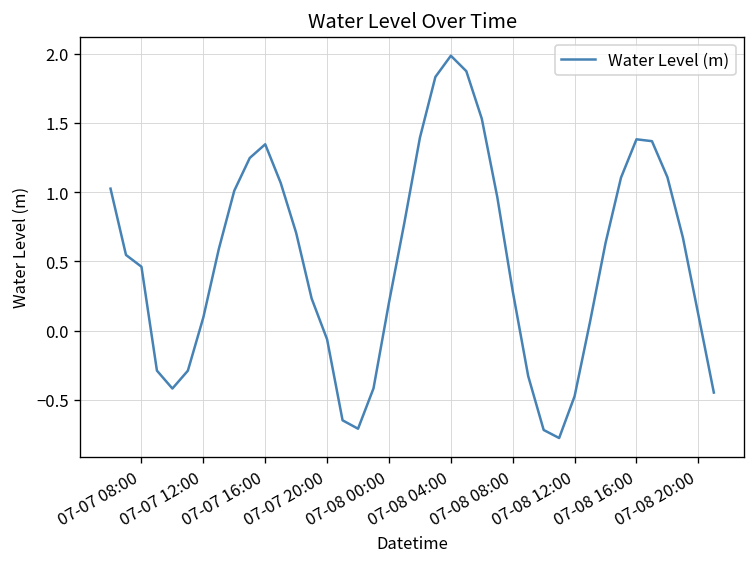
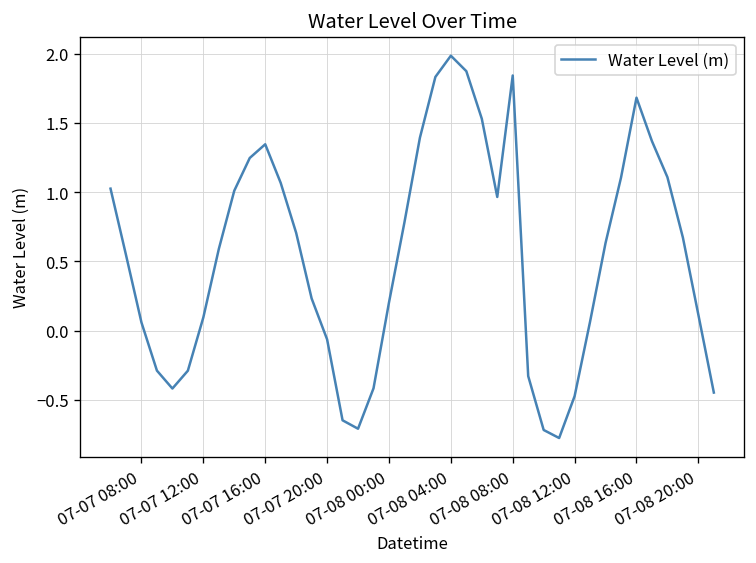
07-07 08:00: 0.46 -> 0.06
07-08 08:00: 0.28 -> 1.84
07-08 16:00: 1.38 -> 1.68
